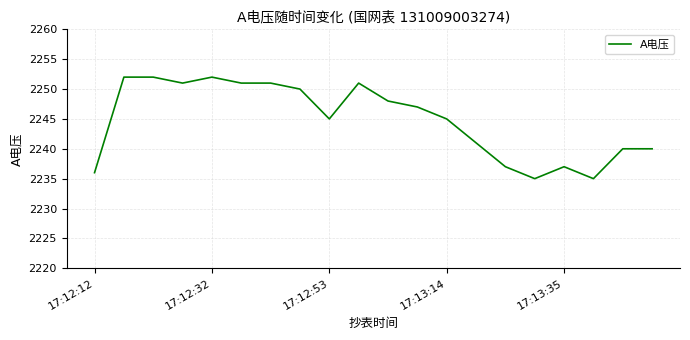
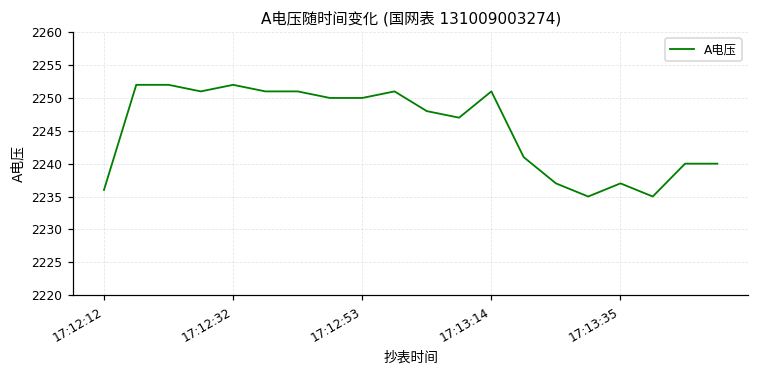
17:12:53: 2245 -> 2250
17:13:14: 2245 -> 2251
